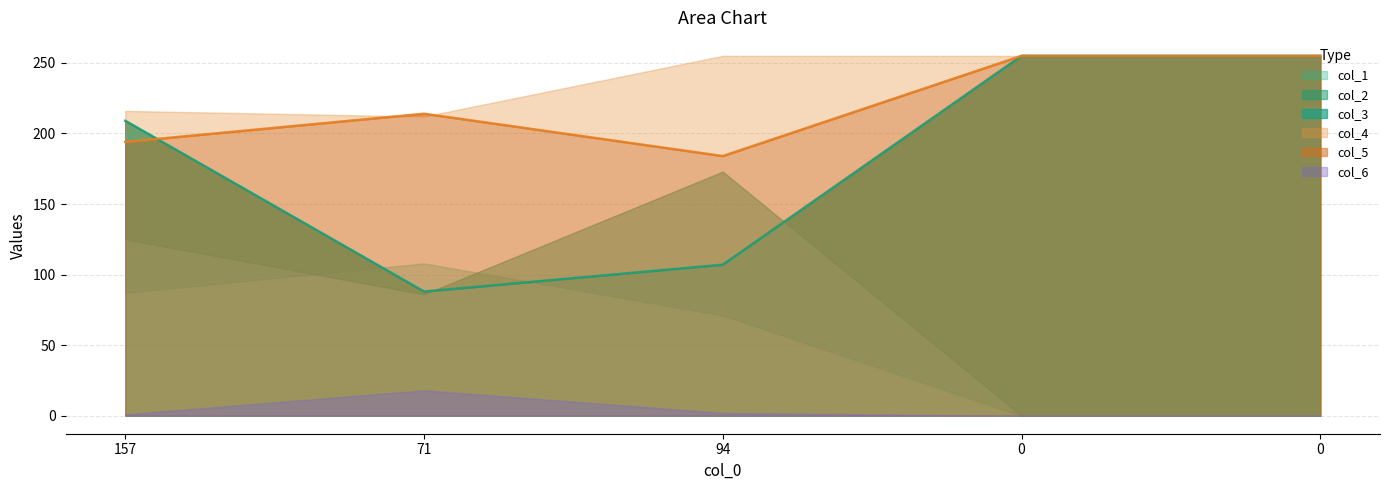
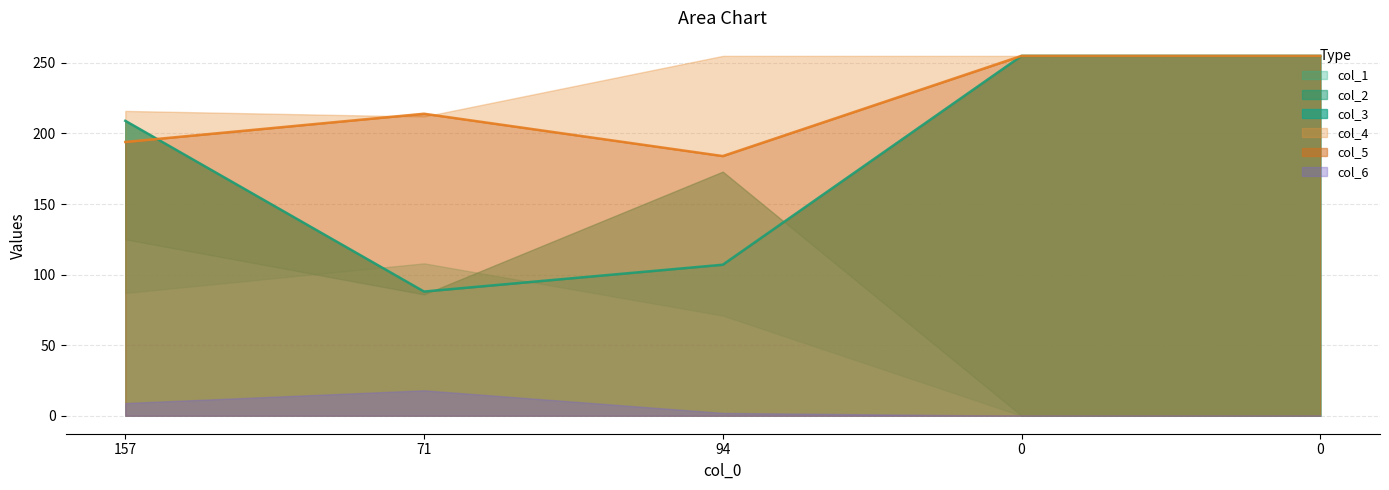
col_6, 157: 1 -> 9
